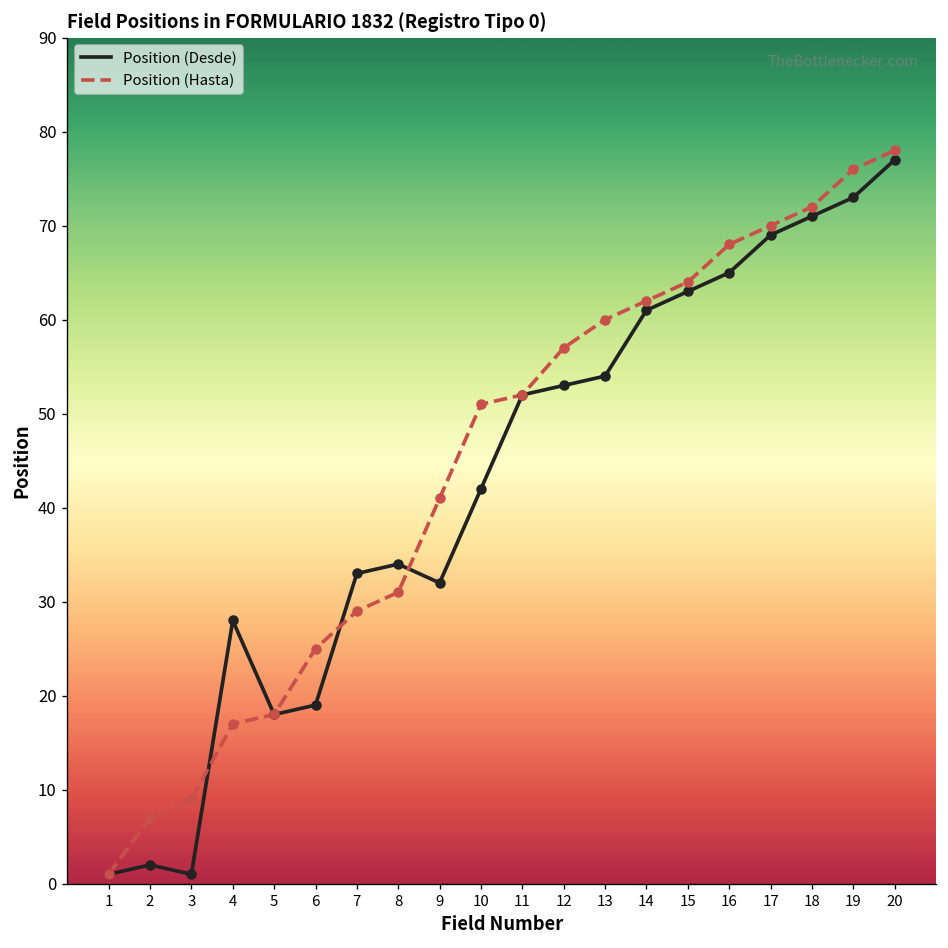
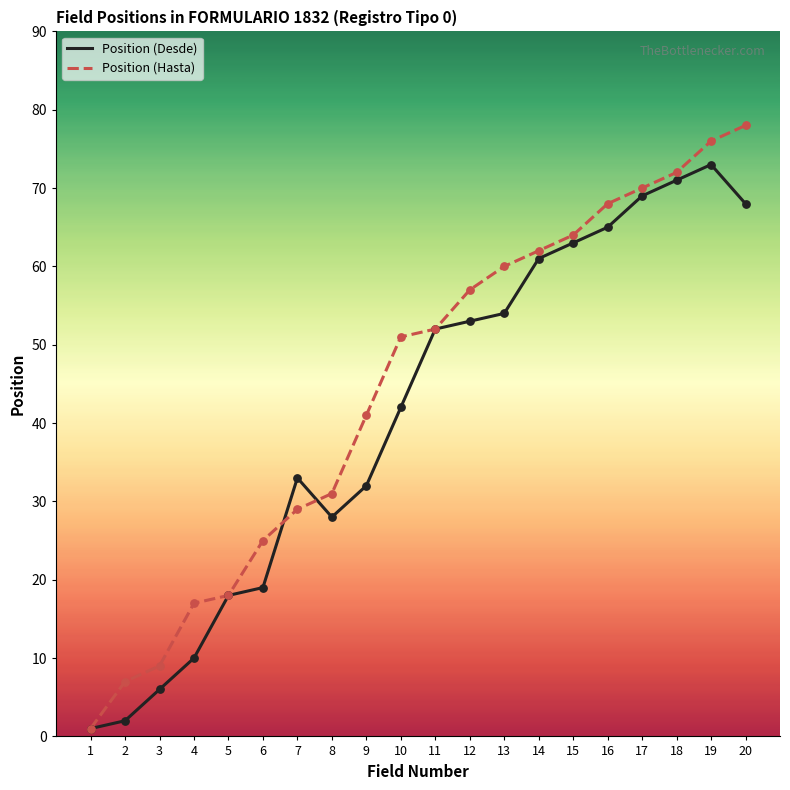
Position (Desde), 3: 1 -> 6
Position (Desde), 4: 28 -> 10
Position (Desde), 8: 34 -> 28
Position (Desde), 20: 77 -> 68
